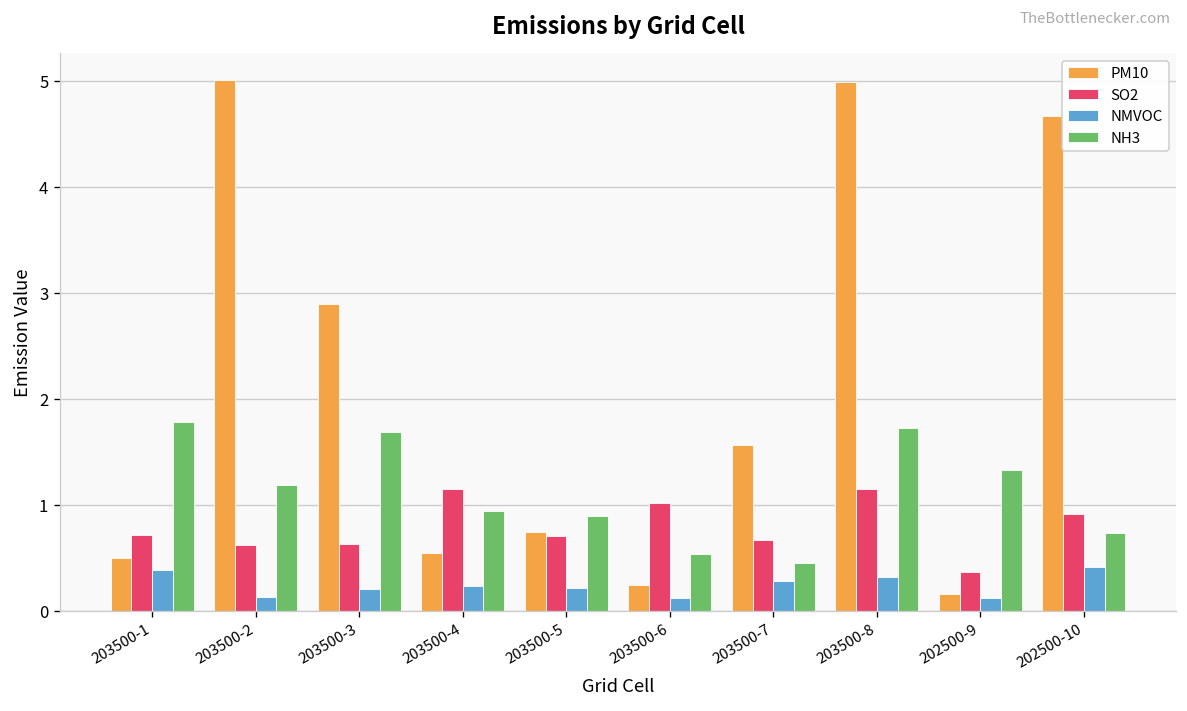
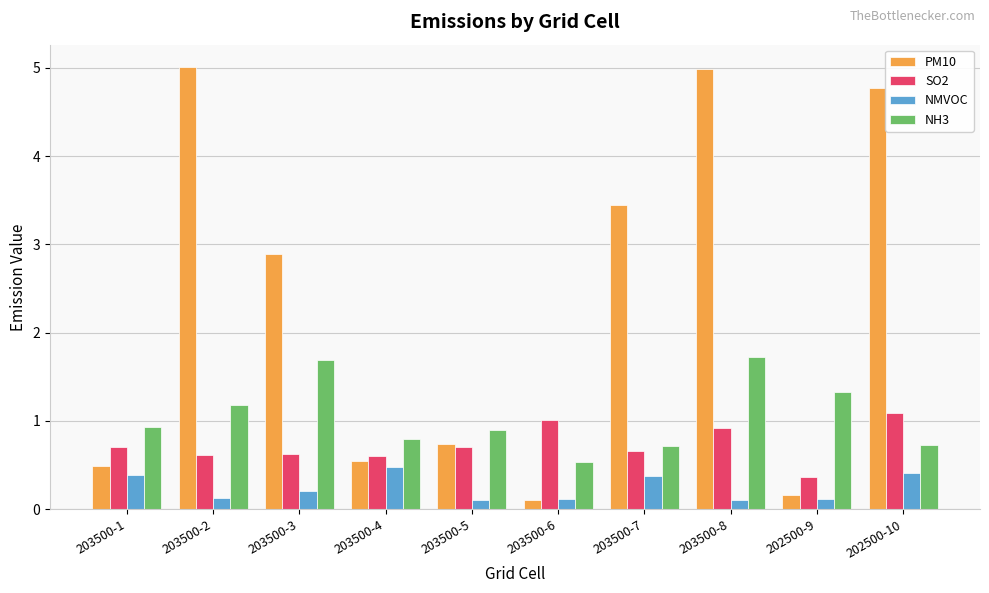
NH3, 203500-1: 1.8 -> 0.9
SO2, 203500-4: 1.1 -> 0.6
NMVOC, 203500-4: 0.2 -> 0.5
NH3, 203500-4: 0.9 -> 0.8
NMVOC, 203500-5: 0.2 -> 0.1
PM10, 203500-6: 0.2 -> 0.1
PM10, 203500-7: 1.6 -> 3.4
NMVOC, 203500-7: 0.3 -> 0.4
NH3, 203500-7: 0.4 -> 0.7
SO2, 203500-8: 1.1 -> 0.9
NMVOC, 203500-8: 0.3 -> 0.1
PM10, 202500-10: 4.7 -> 4.8
SO2, 202500-10: 0.9 -> 1.1
